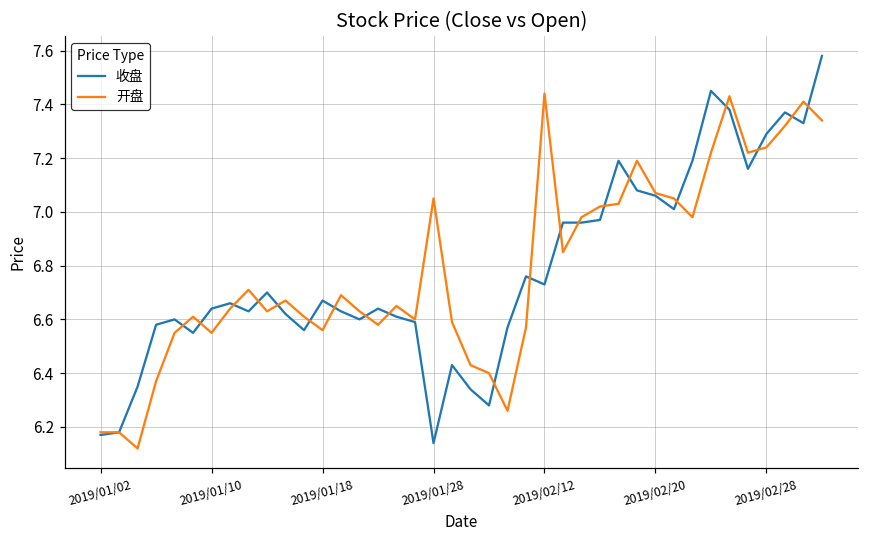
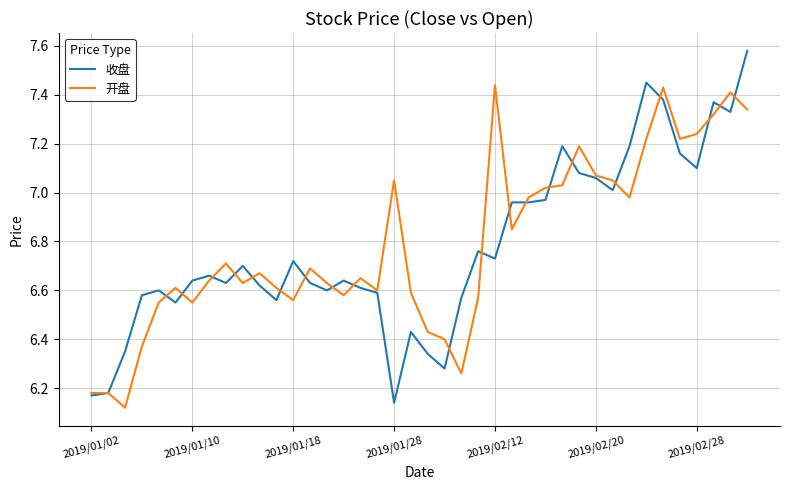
收盘, 2019/01/18: 6.67 -> 6.72
收盘, 2019/02/28: 7.29 -> 7.10
